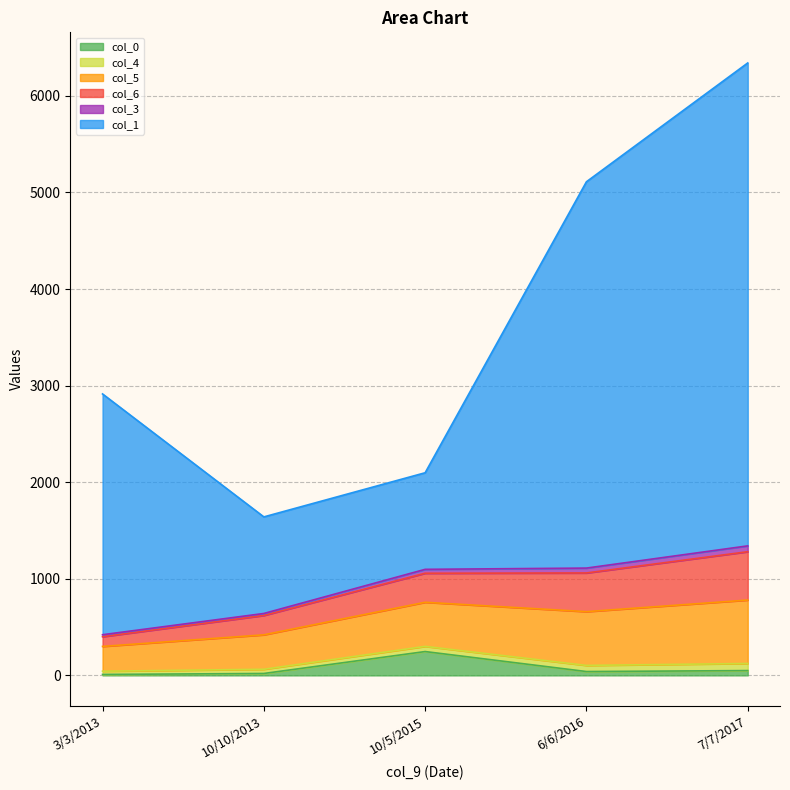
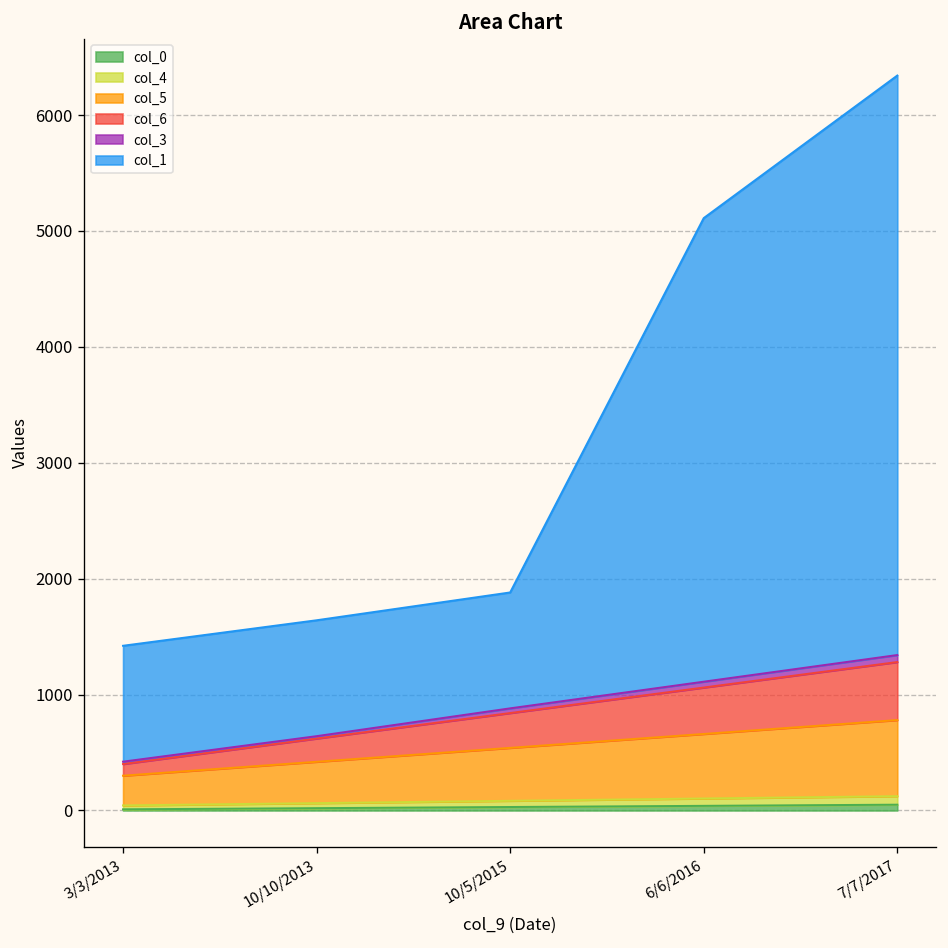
col_1, 3/3/2013: 2500 -> 1000
col_0, 10/5/2015: 200 -> 0
